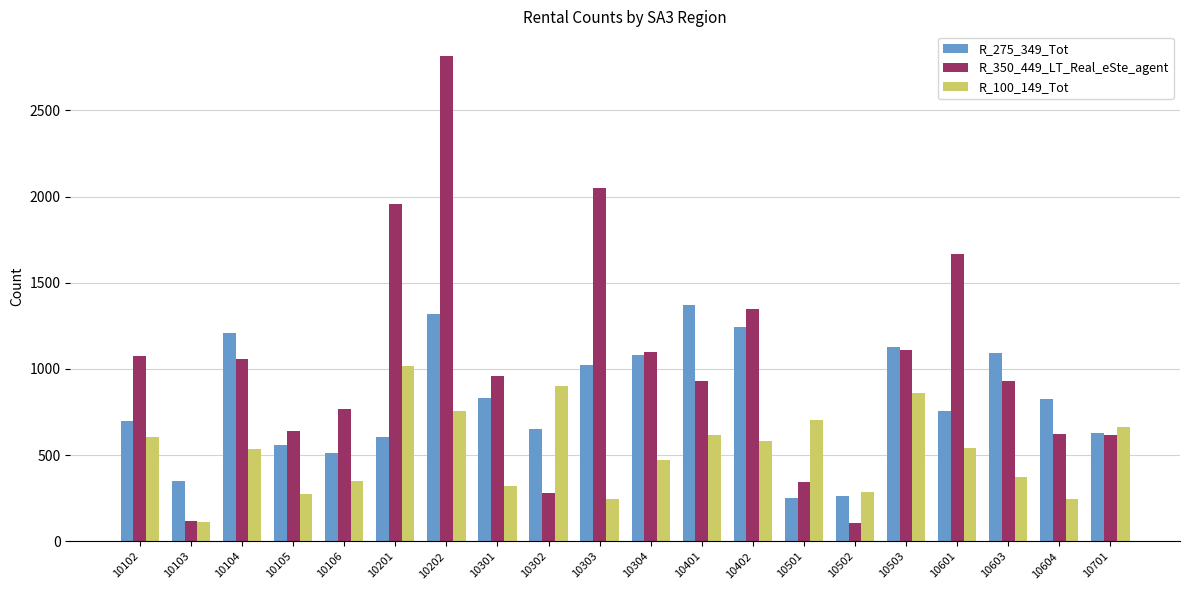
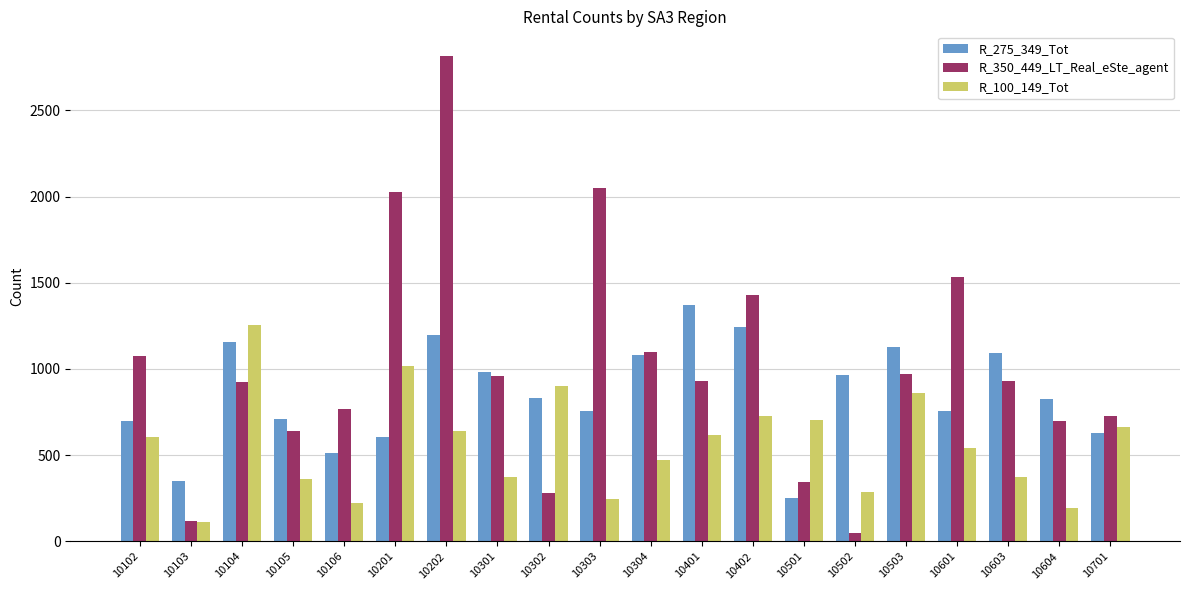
R_275_349_Tot, 10104: 1210 -> 1160
R_350_449_LT_Real_eSte_agent, 10104: 1060 -> 930
R_100_149_Tot, 10104: 540 -> 1260
R_275_349_Tot, 10105: 560 -> 710
R_100_149_Tot, 10105: 280 -> 360
R_100_149_Tot, 10106: 350 -> 220
R_350_449_LT_Real_eSte_agent, 10201: 1960 -> 2030
R_275_349_Tot, 10202: 1320 -> 1200
R_100_149_Tot, 10202: 760 -> 640
R_275_349_Tot, 10301: 830 -> 980
R_100_149_Tot, 10301: 320 -> 370
R_275_349_Tot, 10302: 650 -> 830
R_275_349_Tot, 10303: 1020 -> 760
R_350_449_LT_Real_eSte_agent, 10402: 1350 -> 1430
R_100_149_Tot, 10402: 580 -> 730
R_275_349_Tot, 10502: 260 -> 970
R_350_449_LT_Real_eSte_agent, 10502: 110 -> 50
R_350_449_LT_Real_eSte_agent, 10503: 1110 -> 970
R_350_449_LT_Real_eSte_agent, 10601: 1670 -> 1540
R_350_449_LT_Real_eSte_agent, 10604: 630 -> 700
R_100_149_Tot, 10604: 240 -> 200
R_350_449_LT_Real_eSte_agent, 10701: 620 -> 730
